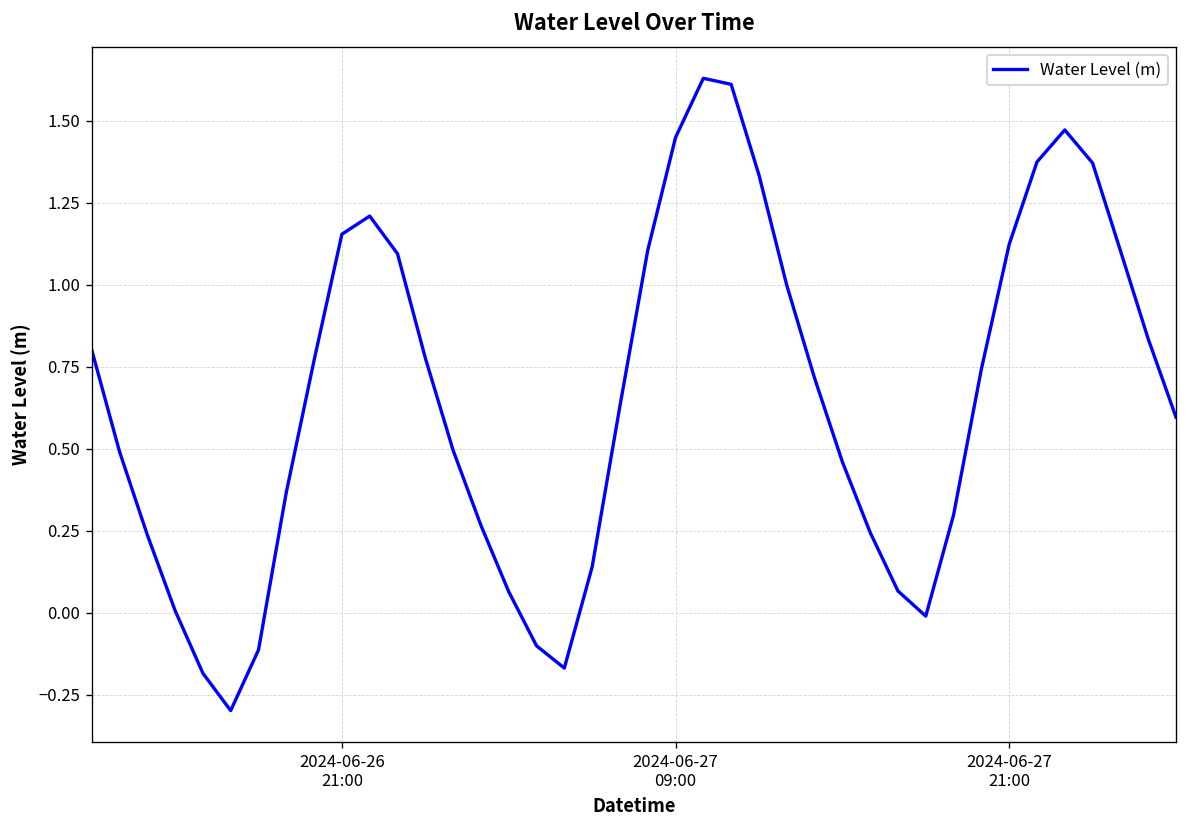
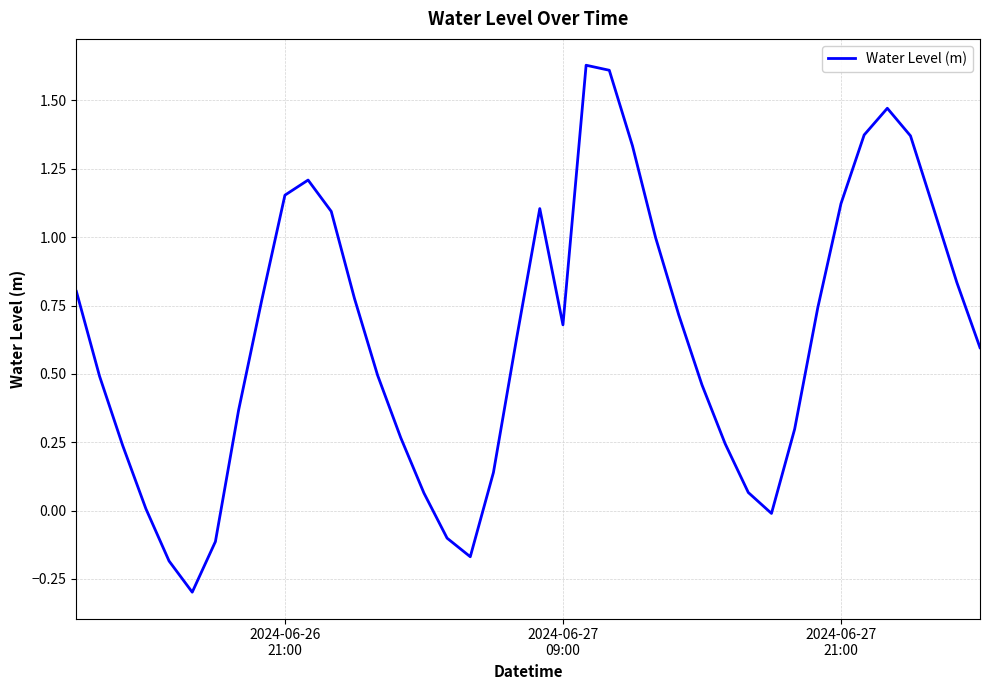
2024-06-27 09:00: 1.45 -> 0.68
